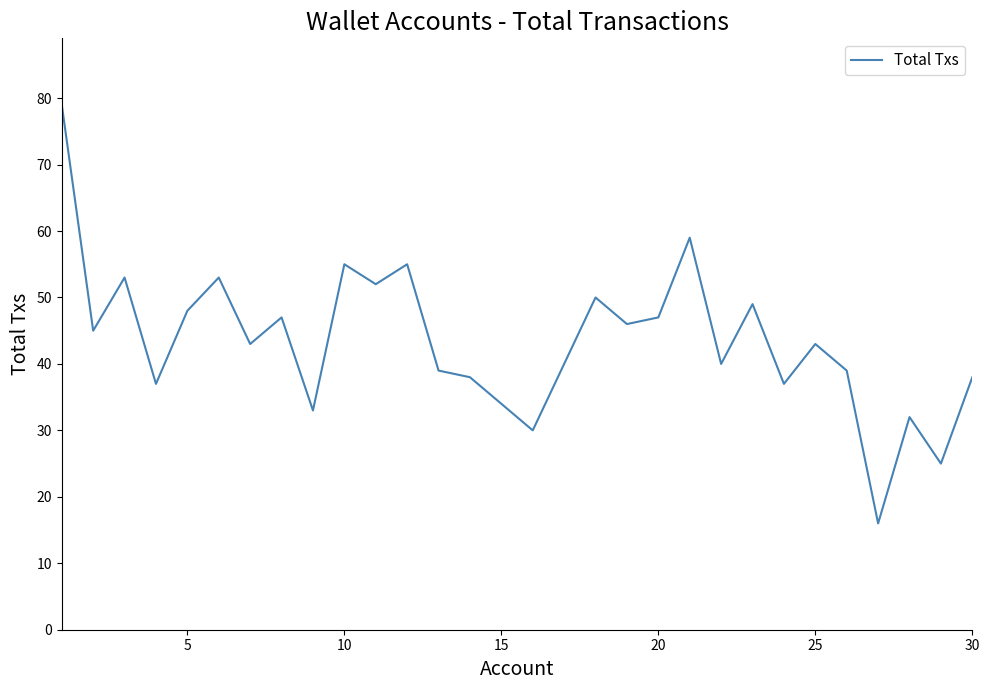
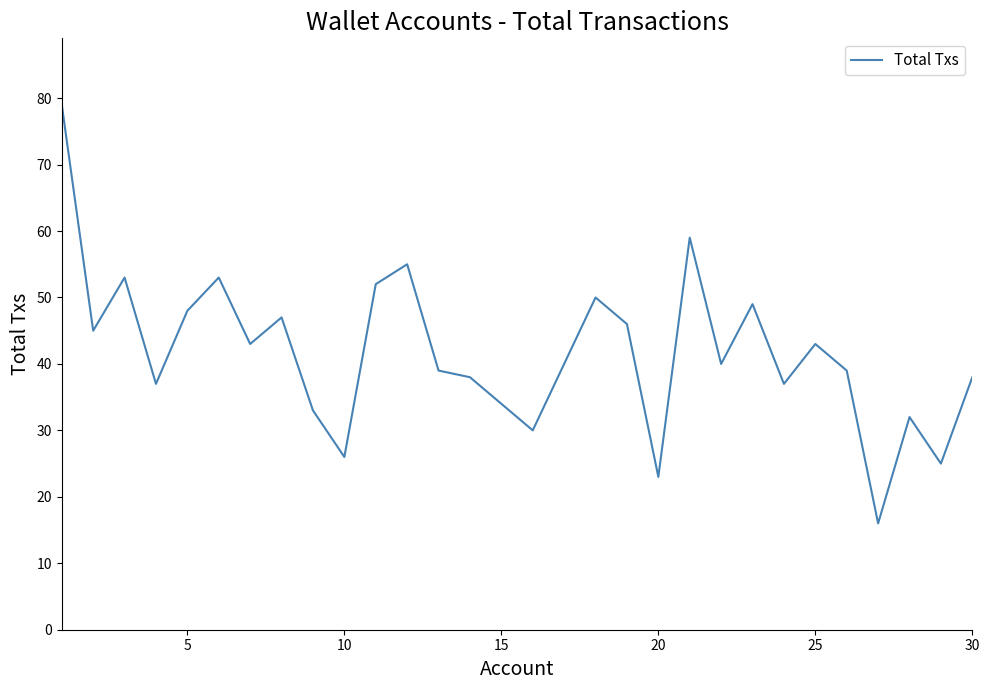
10: 55 -> 26
20: 47 -> 23
